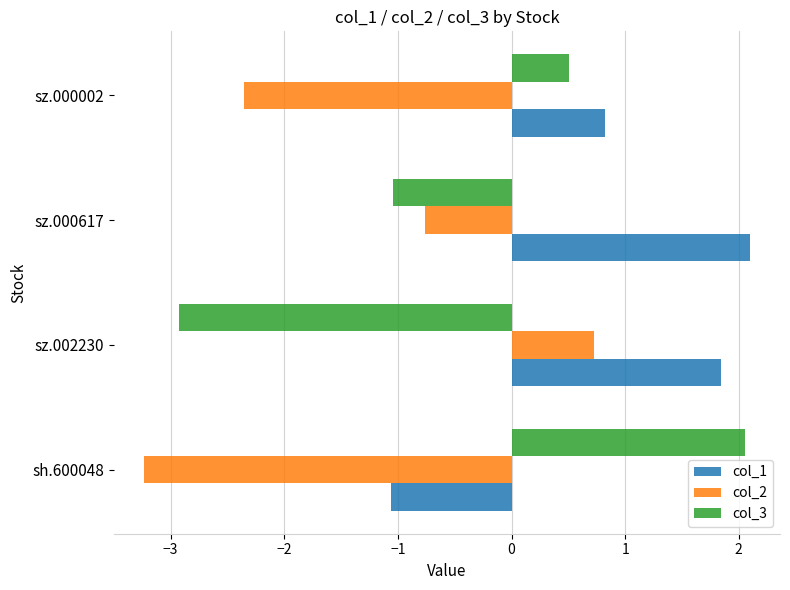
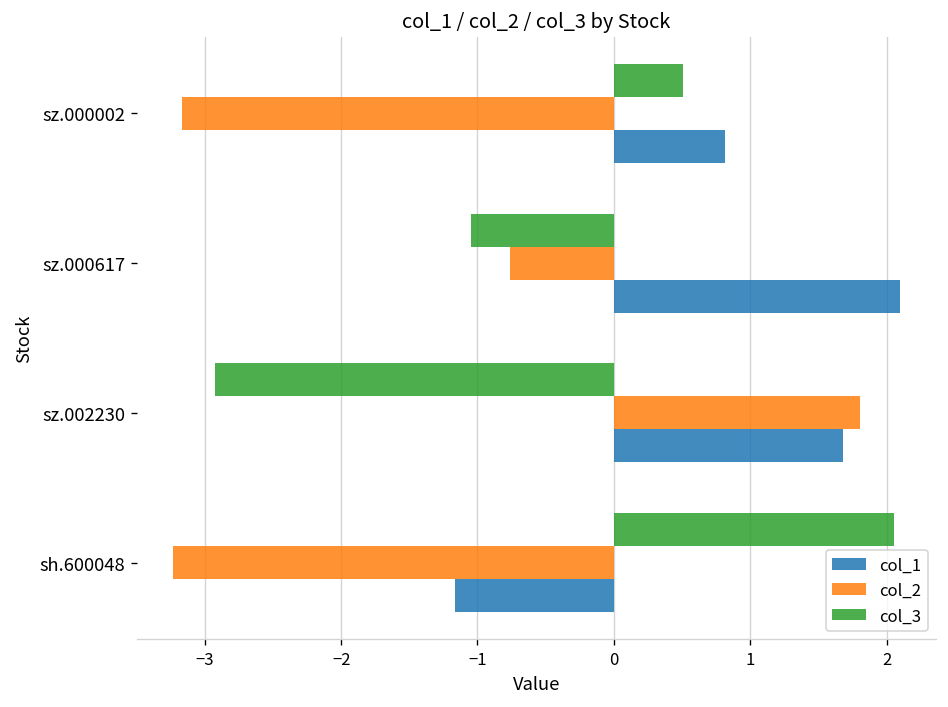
col_2, sz.000002: -2.36 -> -3.17
col_2, sz.002230: 0.73 -> 1.80
col_1, sz.002230: 1.84 -> 1.68
col_1, sh.600048: -1.06 -> -1.17
